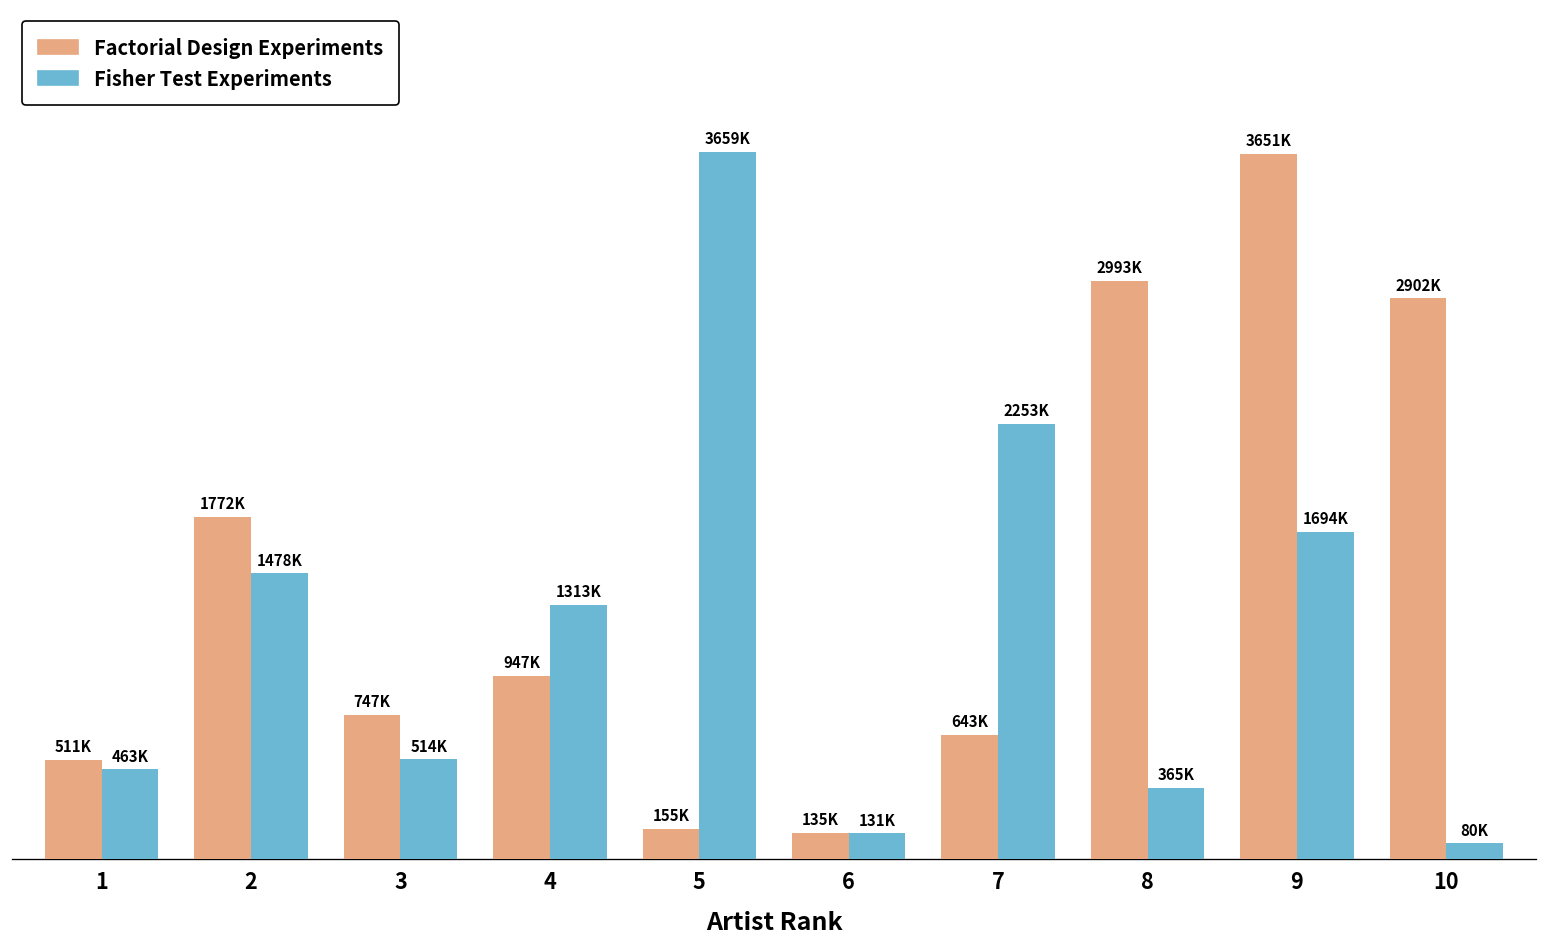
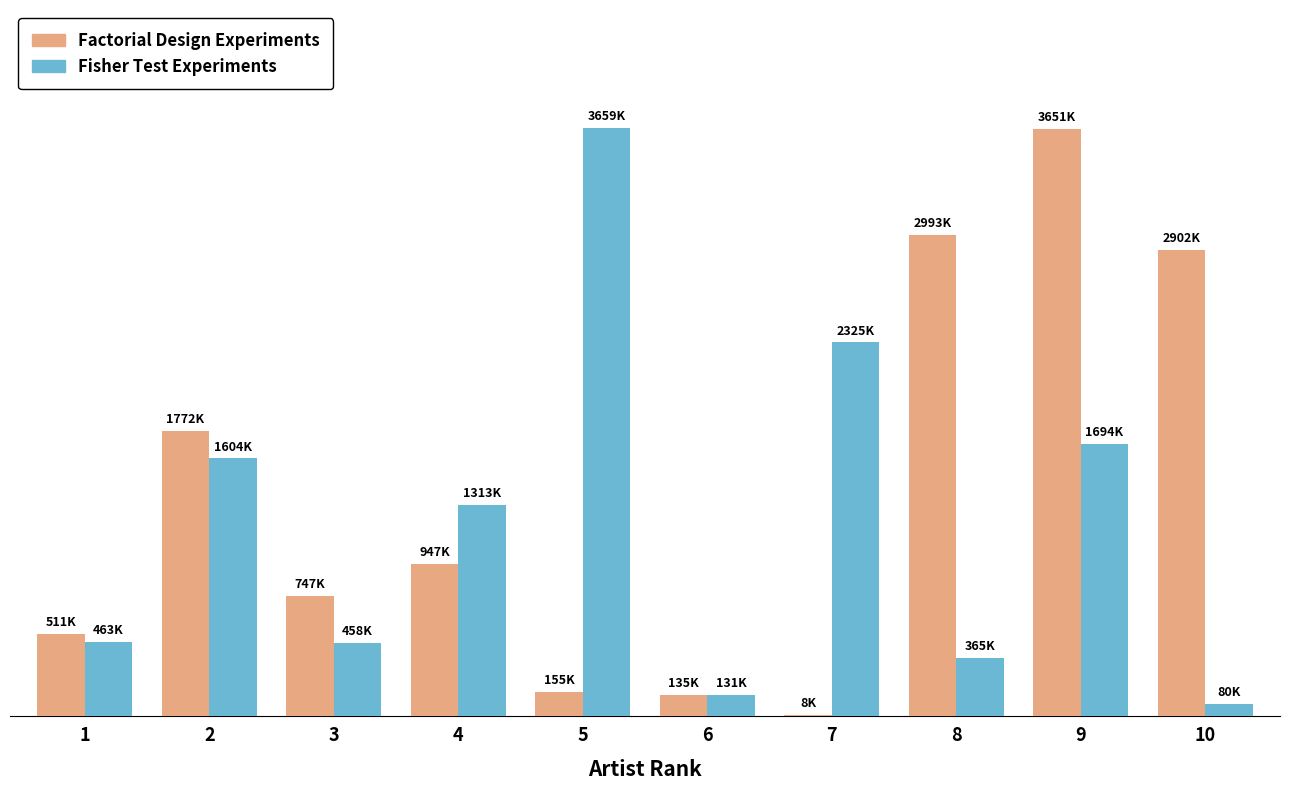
Fisher Test Experiments, 2: 1478K -> 1604K
Fisher Test Experiments, 3: 514K -> 458K
Factorial Design Experiments, 7: 643K -> 8K
Fisher Test Experiments, 7: 2253K -> 2325K
